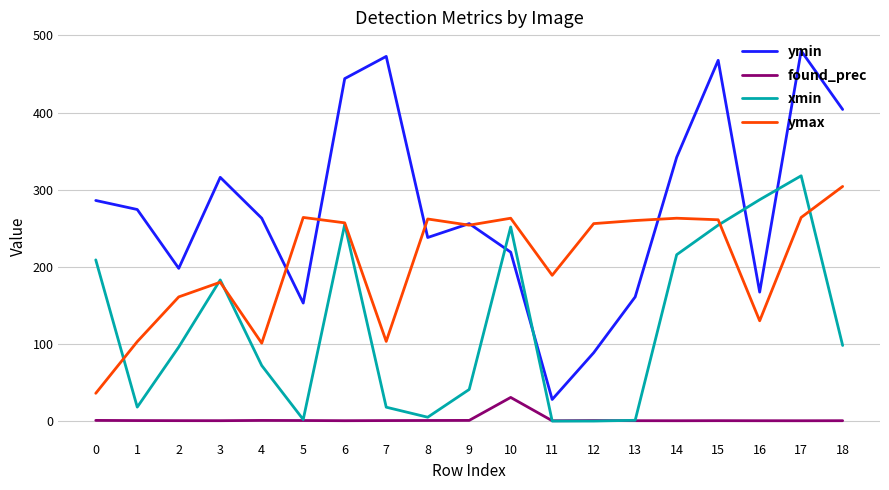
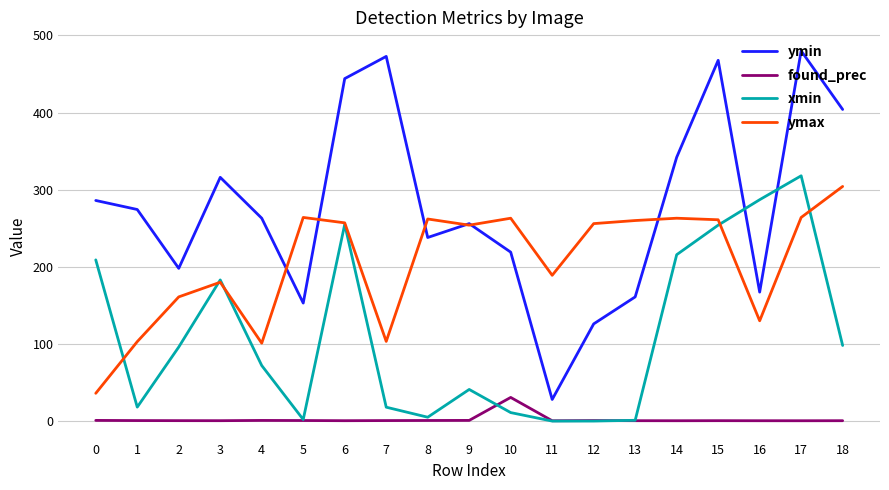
xmin, 10: 250 -> 10
ymin, 12: 90 -> 130
